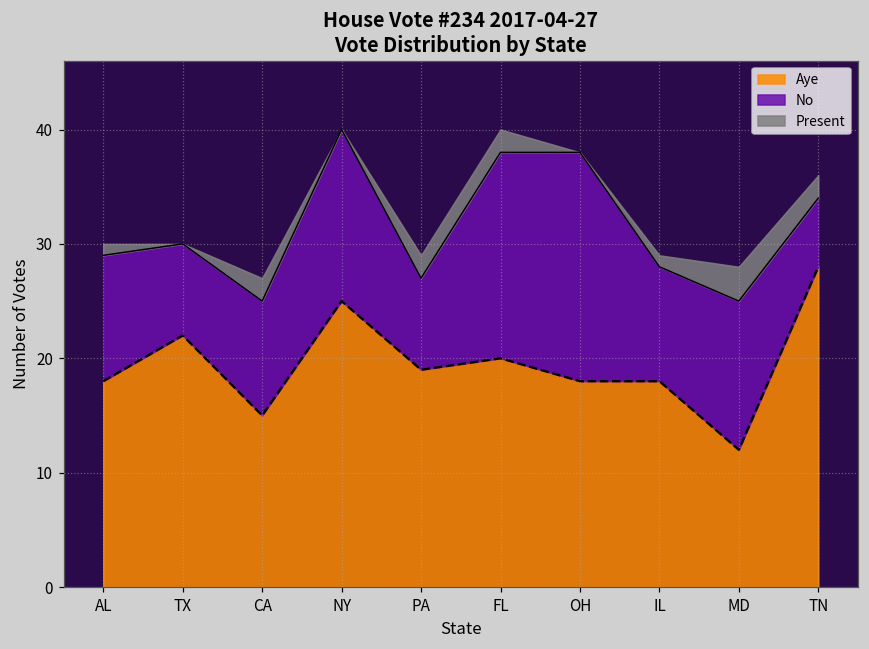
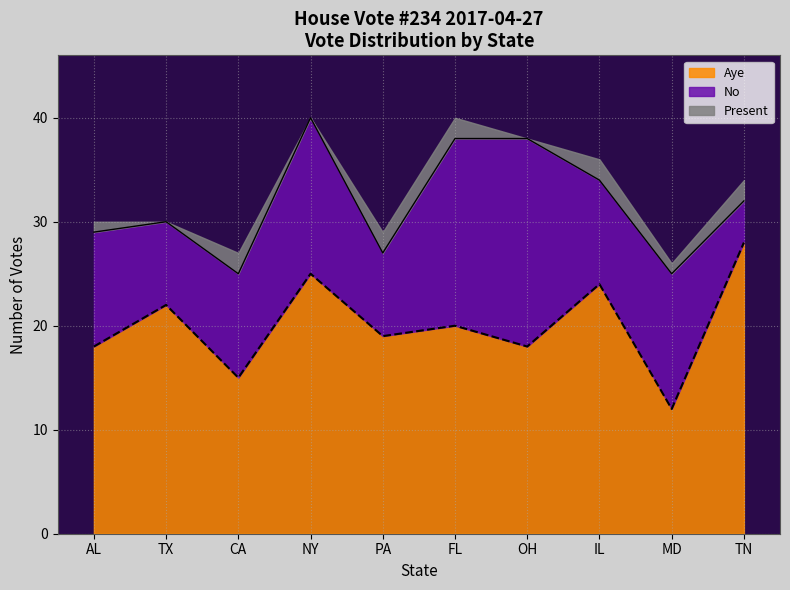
Aye, IL: 18 -> 24
Present, IL: 1 -> 2
Present, MD: 3 -> 1
No, TN: 6 -> 4
